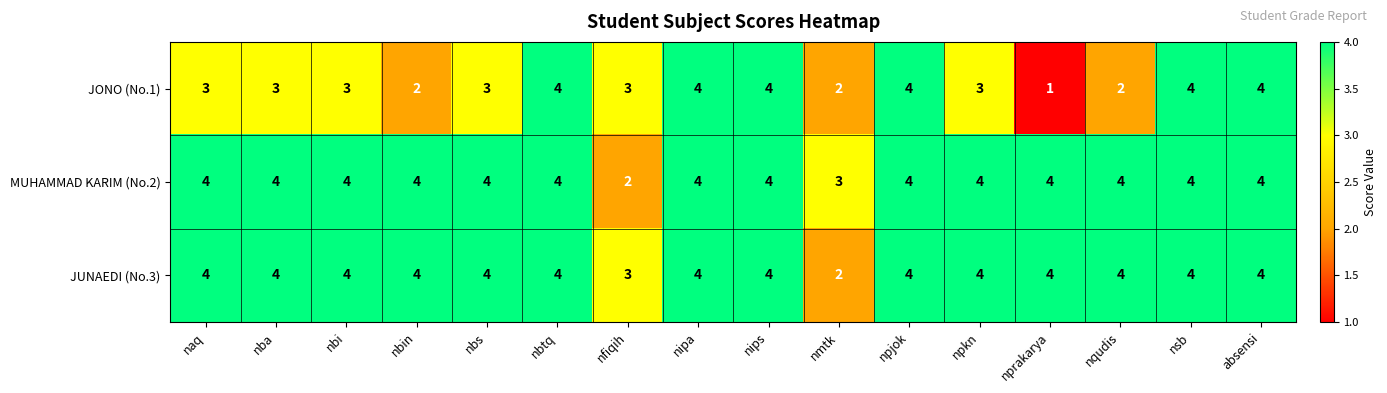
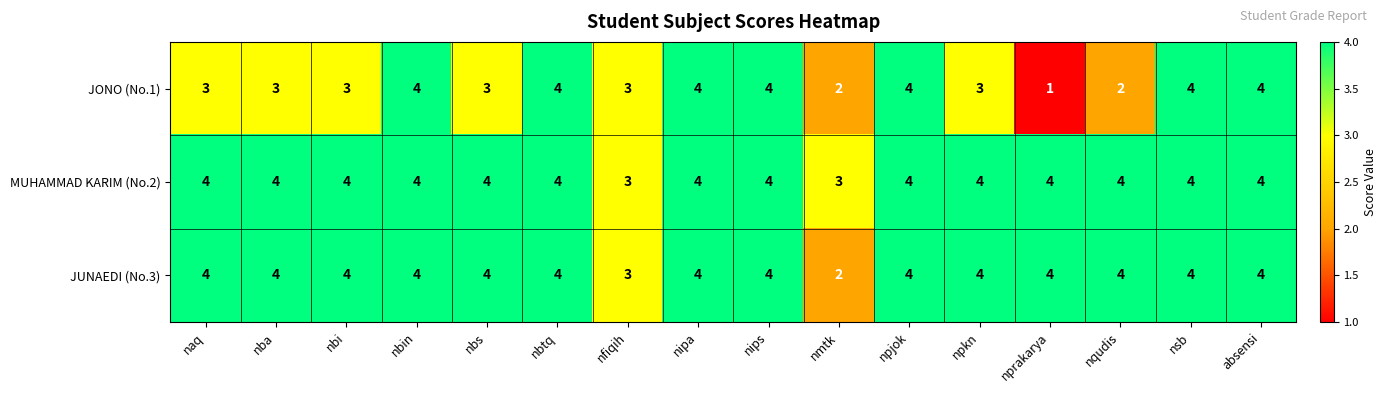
JONO (No.1), nbin: 2 -> 4
MUHAMMAD KARIM (No.2), nfiqih: 2 -> 3
